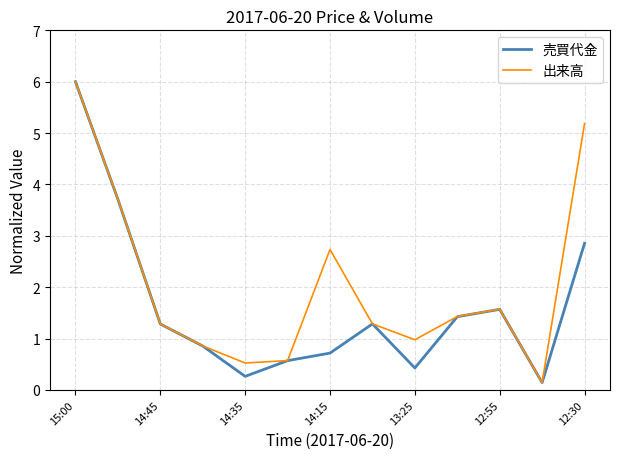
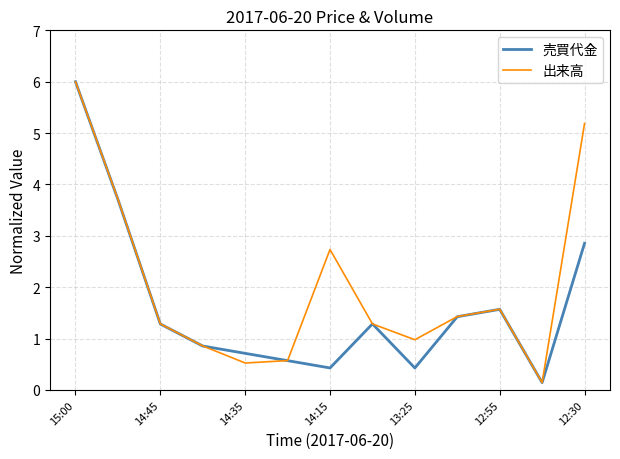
売買代金, 14:35: 0.3 -> 0.7
売買代金, 14:15: 0.7 -> 0.4
